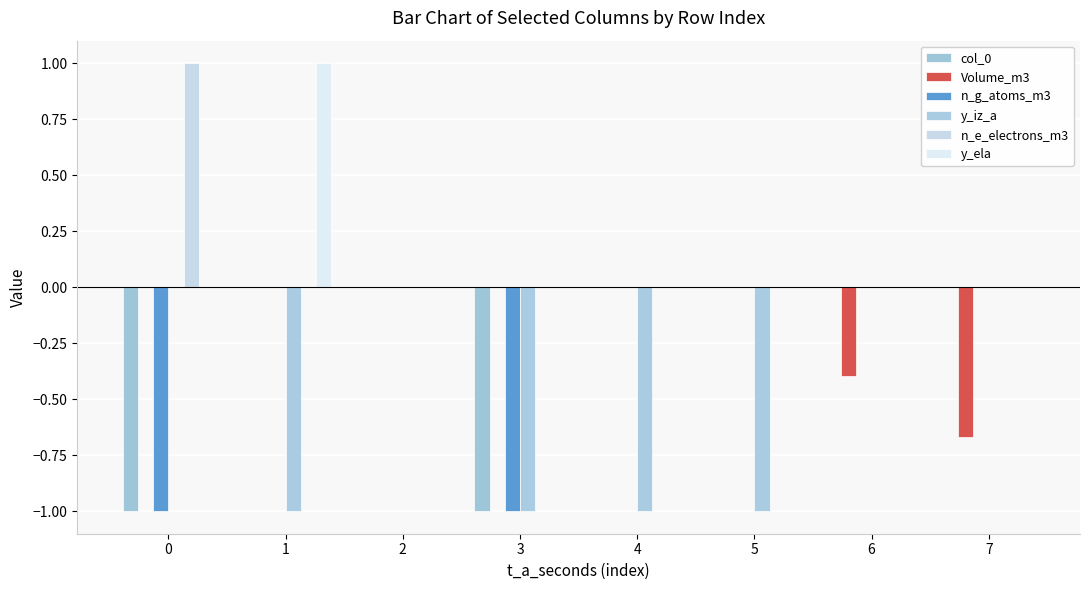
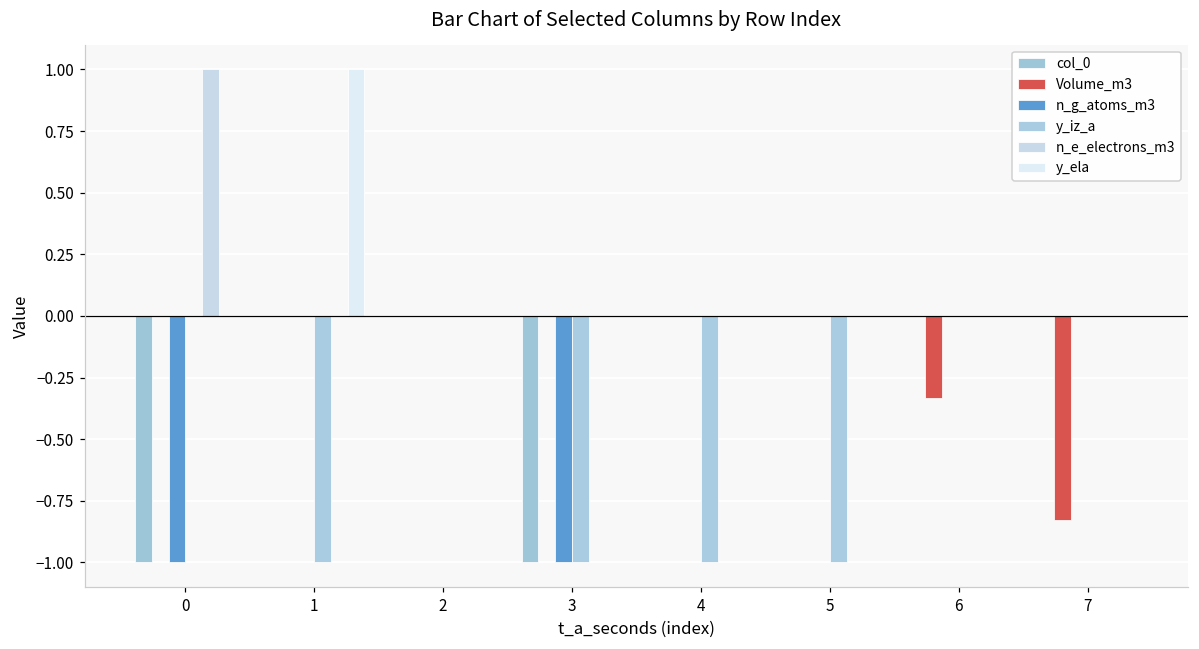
Volume_m3, 6: -0.40 -> -0.33
Volume_m3, 7: -0.67 -> -0.83
